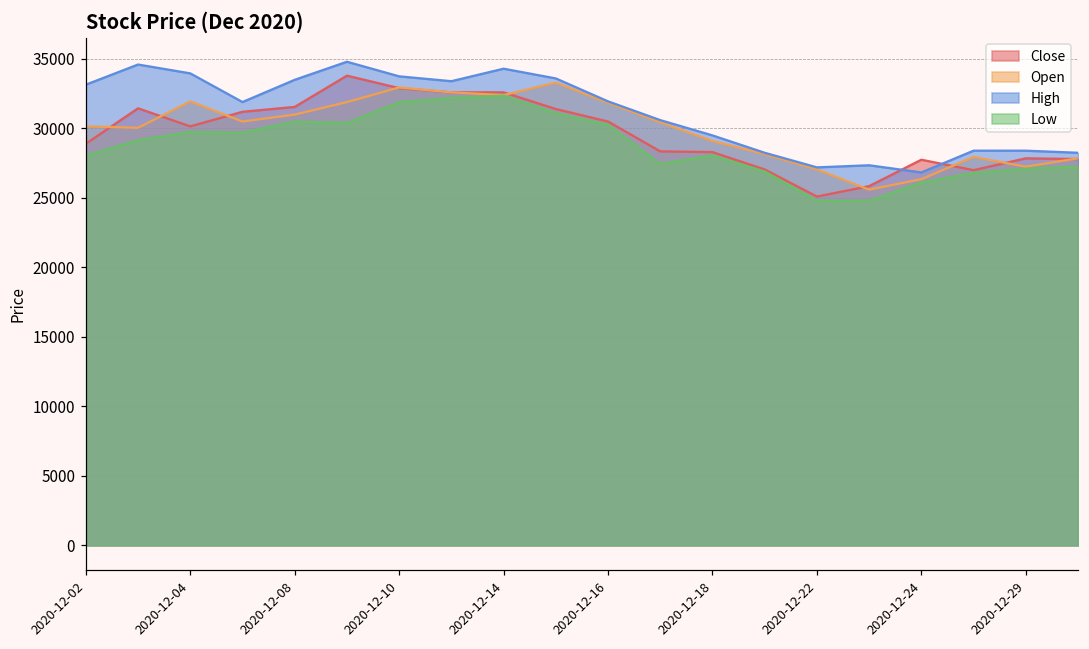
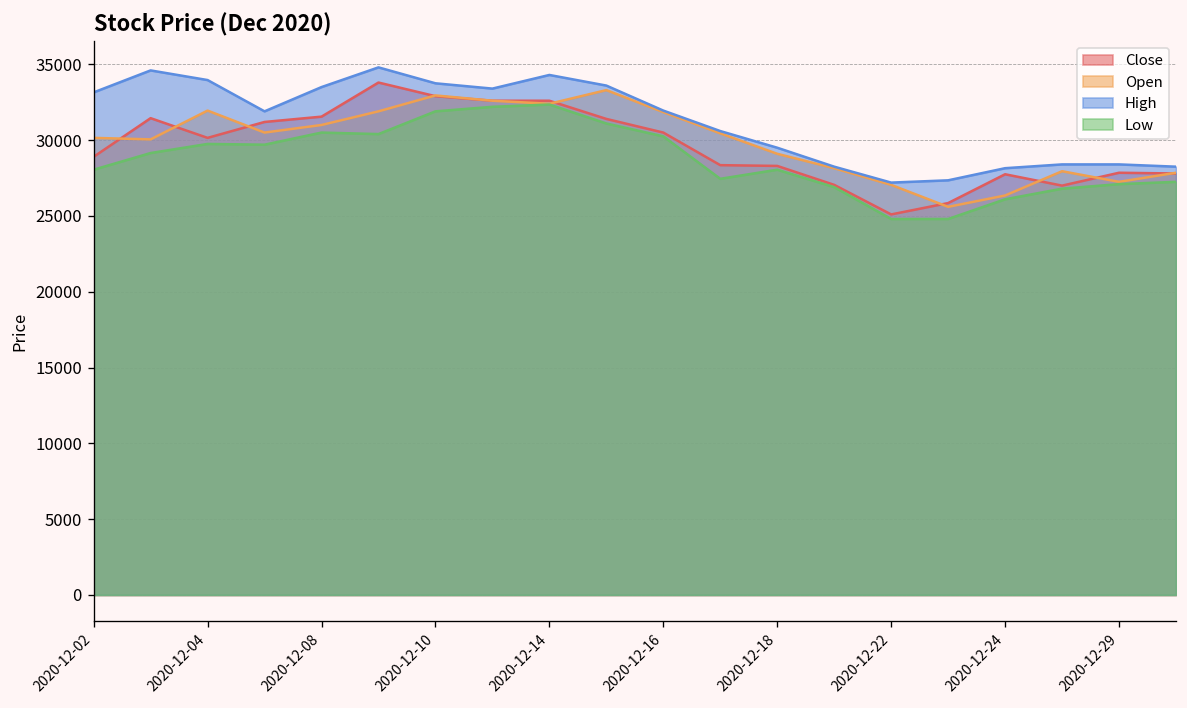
High, 2020-12-24: 26800 -> 28200
